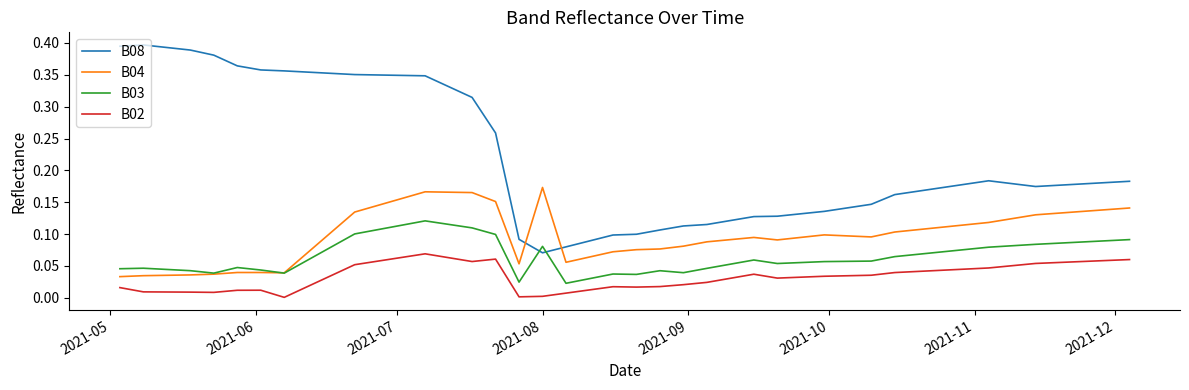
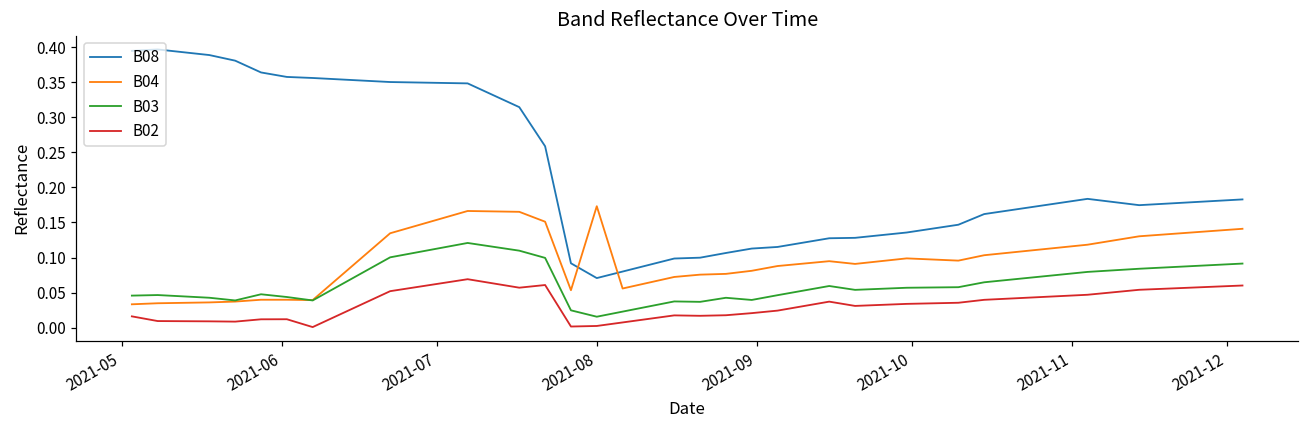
B03, 2021-08: 0.08 -> 0.02
